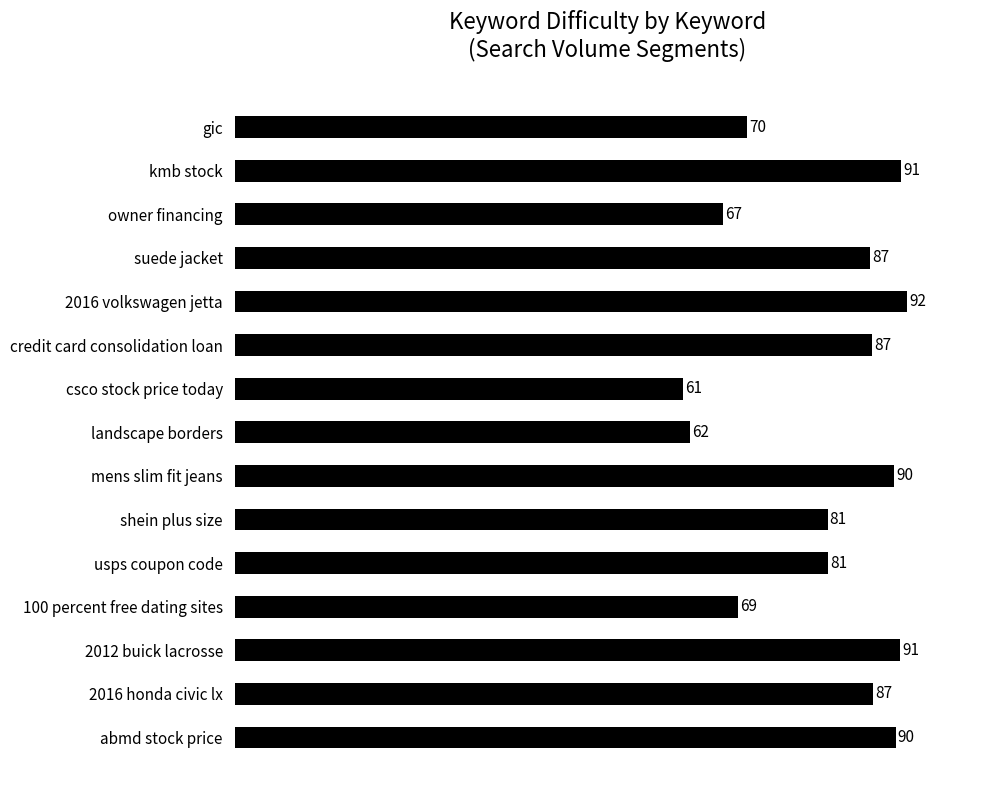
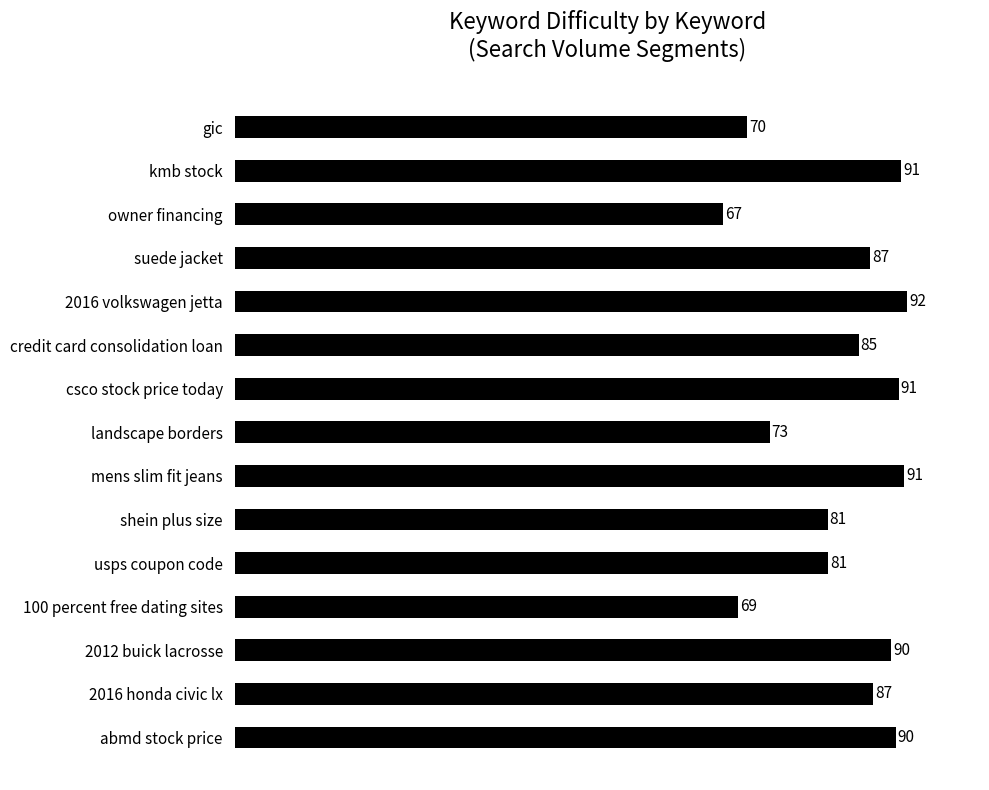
credit card consolidation loan: 87 -> 85
csco stock price today: 61 -> 91
landscape borders: 62 -> 73
mens slim fit jeans: 90 -> 91
2012 buick lacrosse: 91 -> 90
